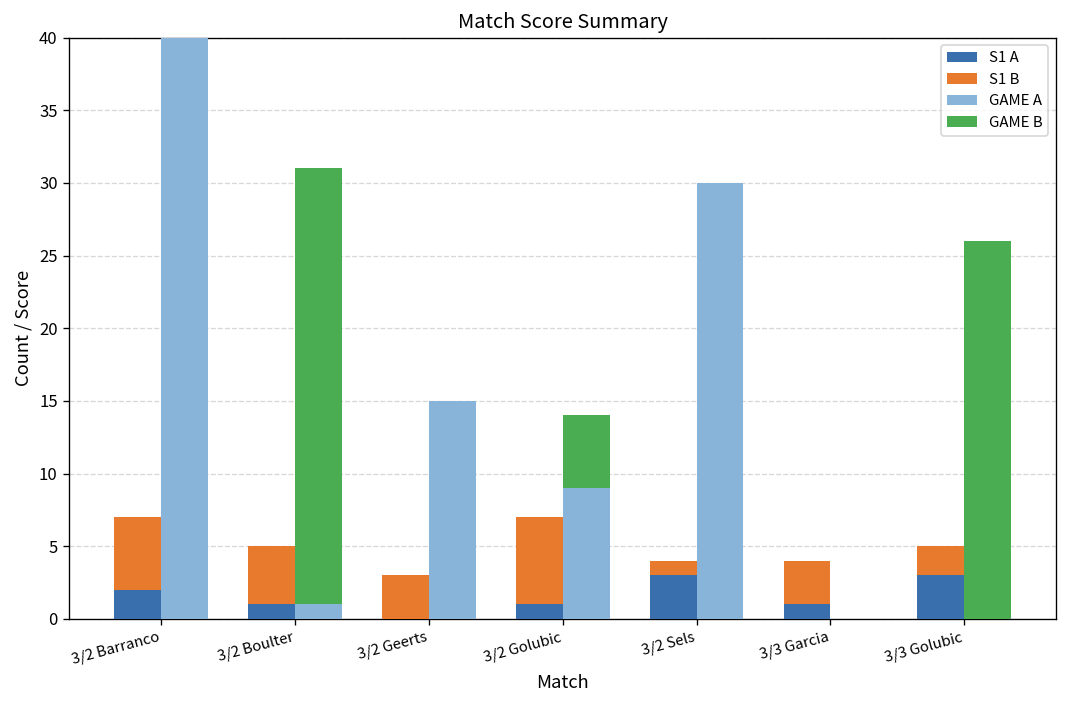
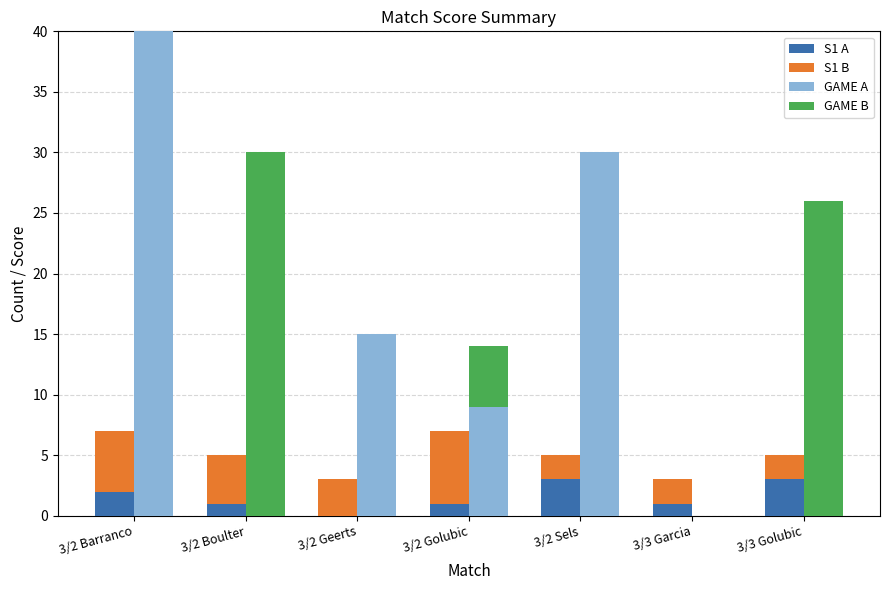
GAME A, 3/2 Boulter: 1 -> 0
S1 B, 3/2 Sels: 1 -> 2
S1 B, 3/3 Garcia: 3 -> 2
